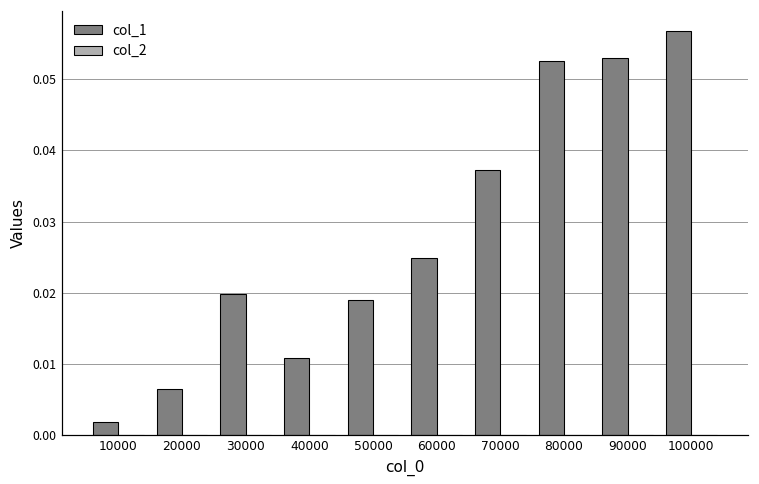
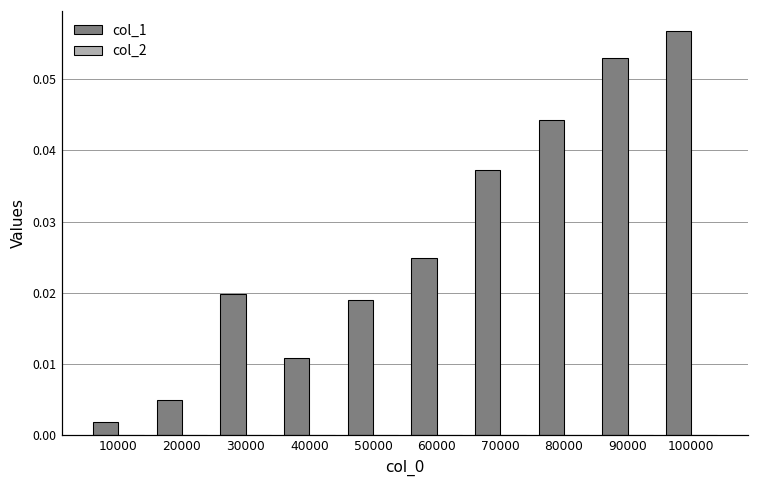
col_1, 20000: 0.006 -> 0.005
col_1, 80000: 0.053 -> 0.044
